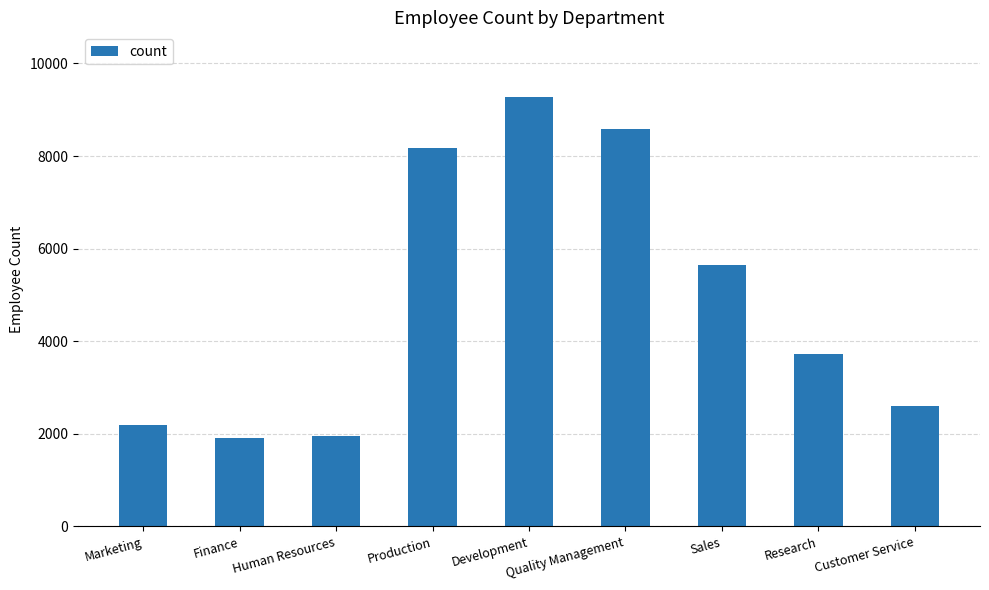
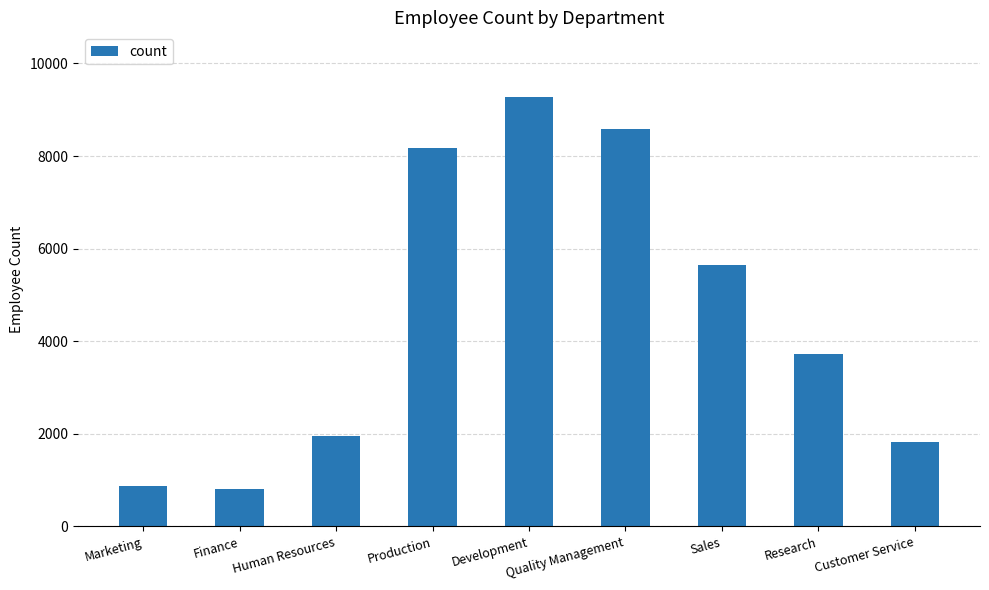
Marketing: 2200 -> 900
Finance: 1900 -> 800
Customer Service: 2600 -> 1800
